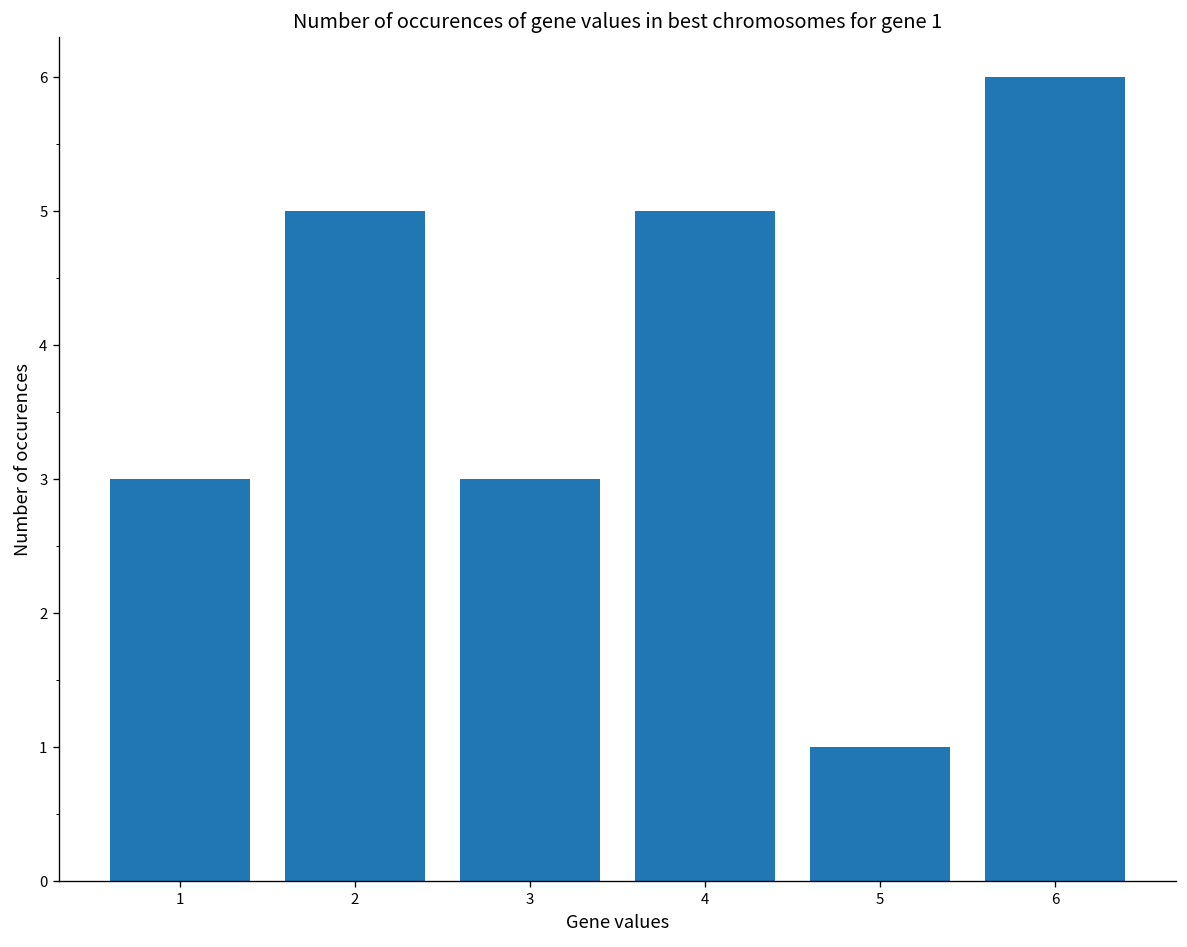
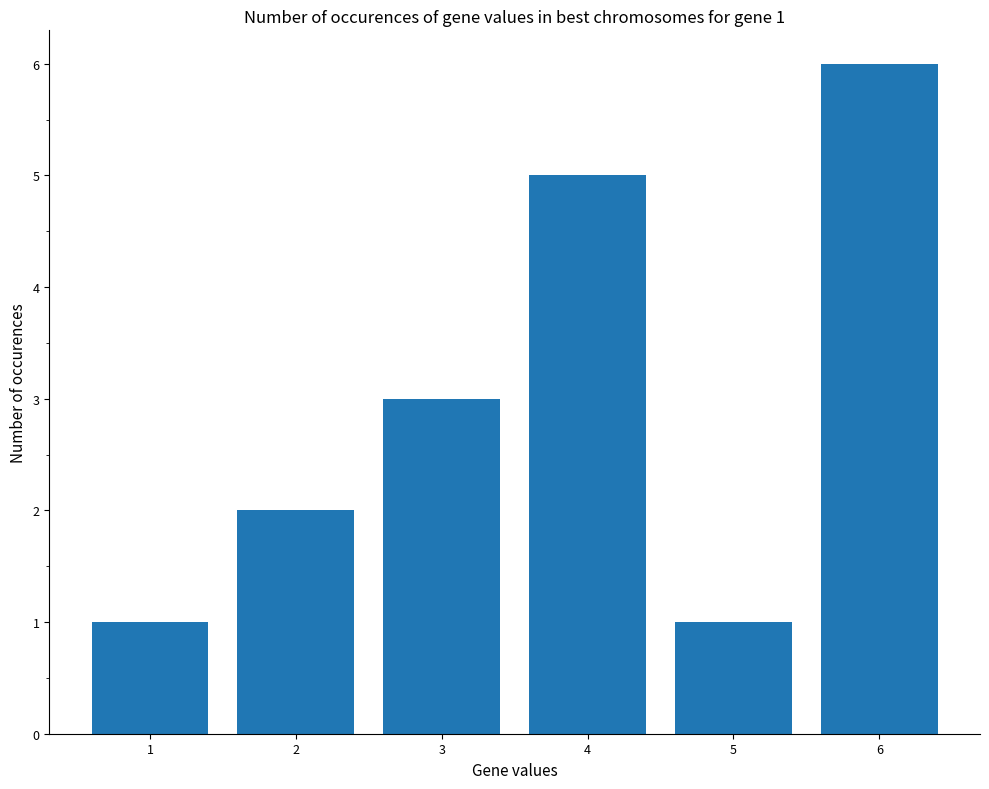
1: 3 -> 1
2: 5 -> 2
